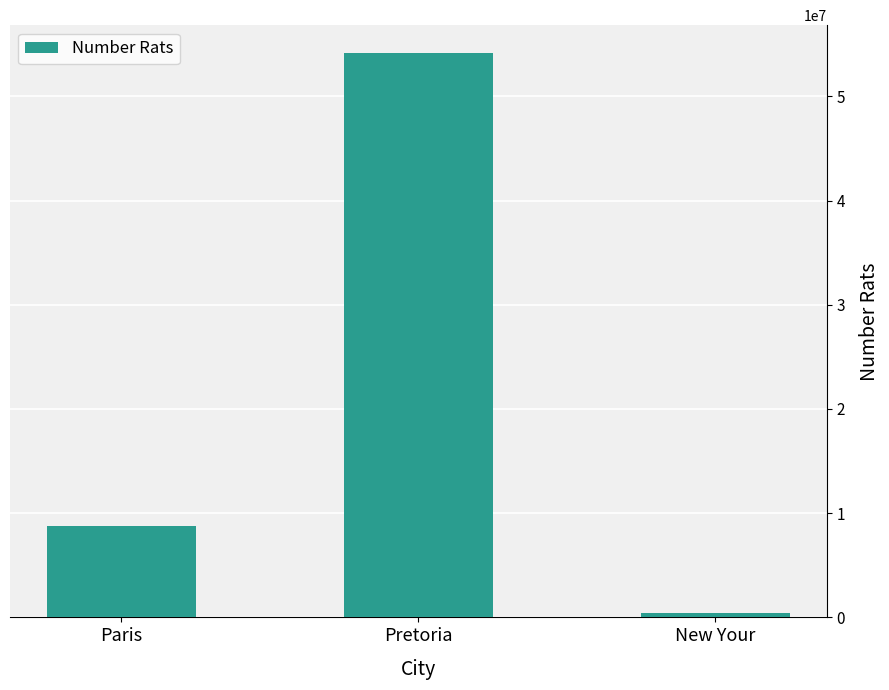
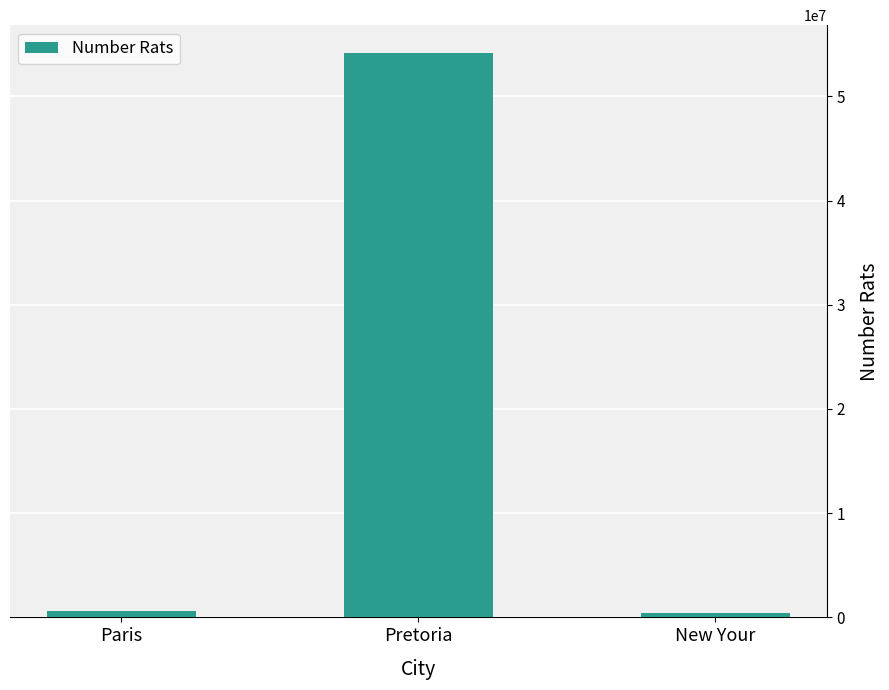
Paris: 8800000 -> 600000
